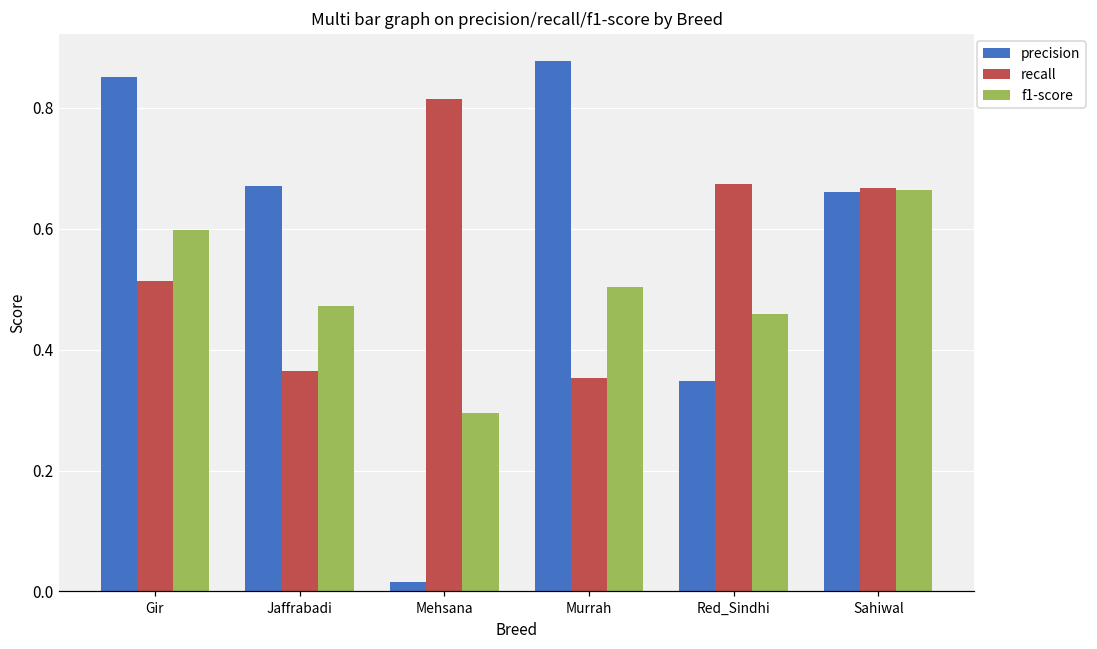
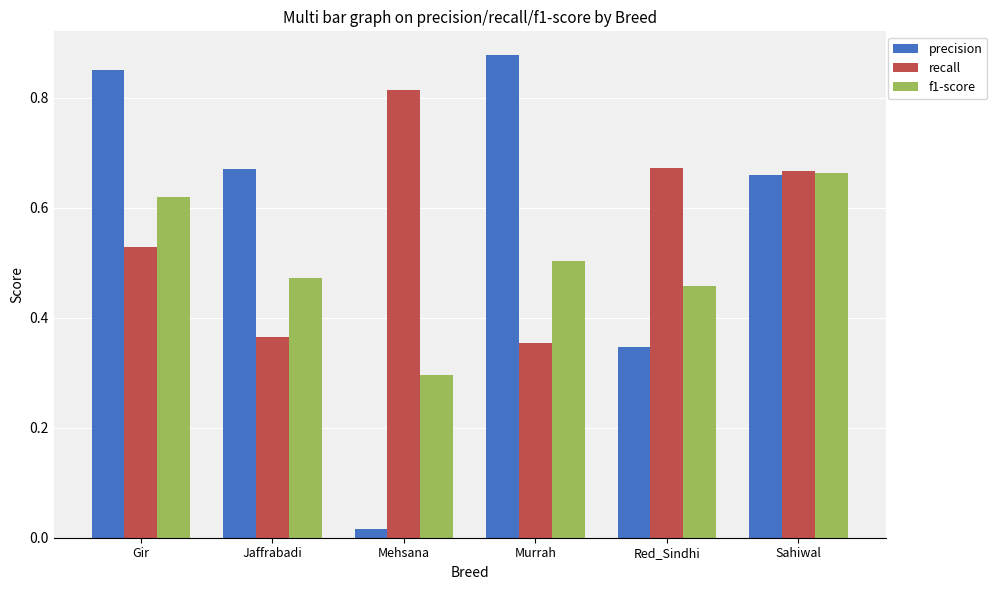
recall, Gir: 0.51 -> 0.53
f1-score, Gir: 0.60 -> 0.62
